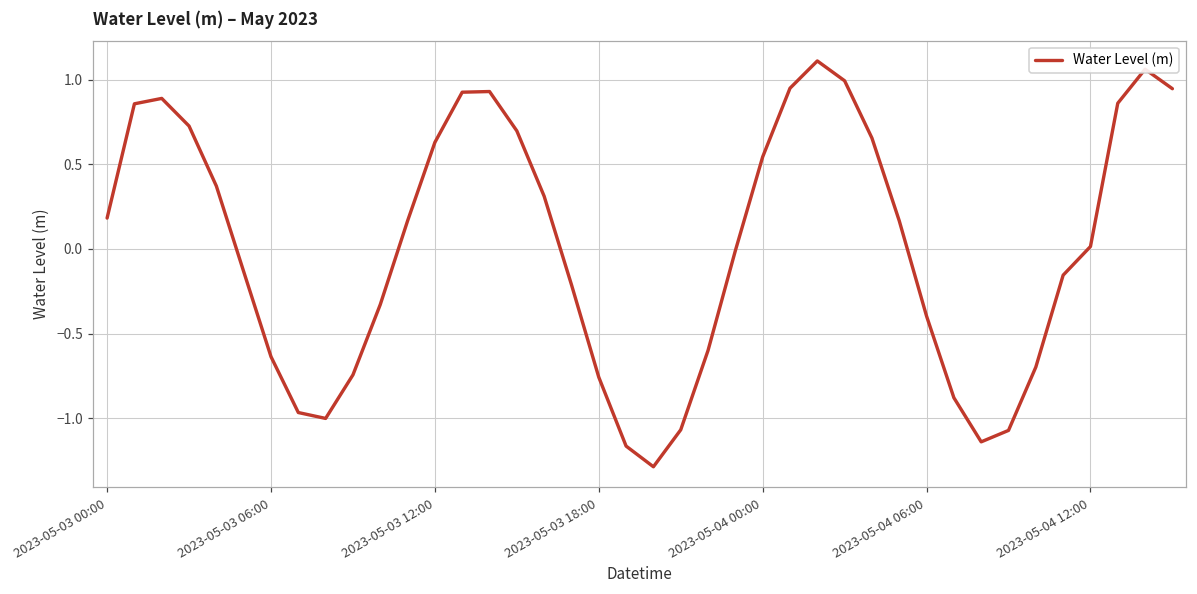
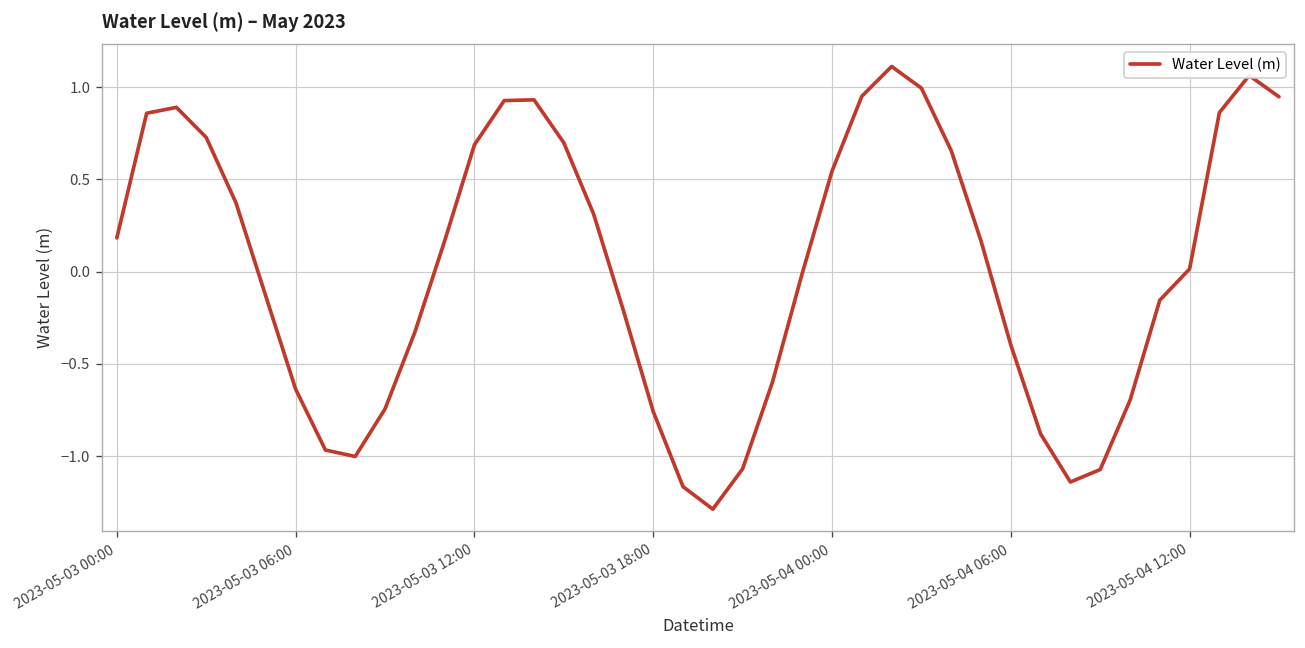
2023-05-03 12:00: 0.63 -> 0.69
